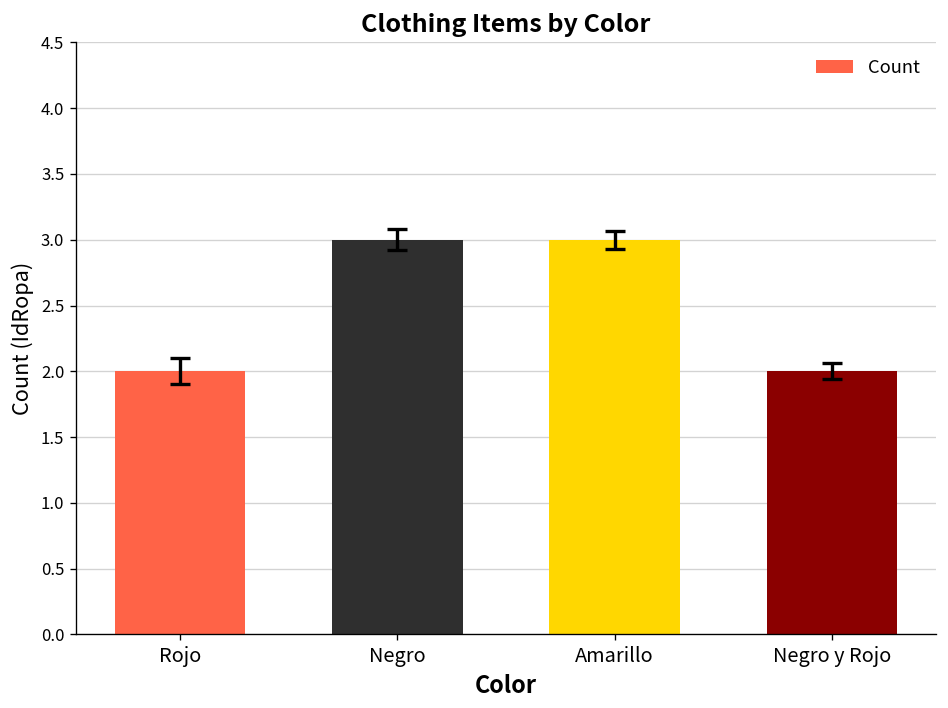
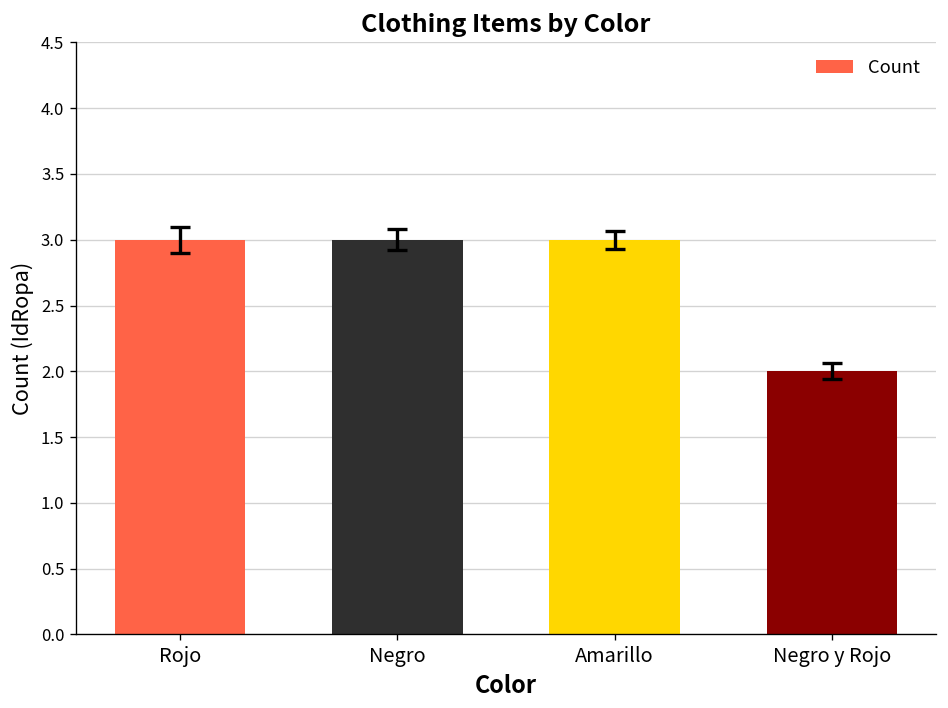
Count, Rojo: 2 -> 3
